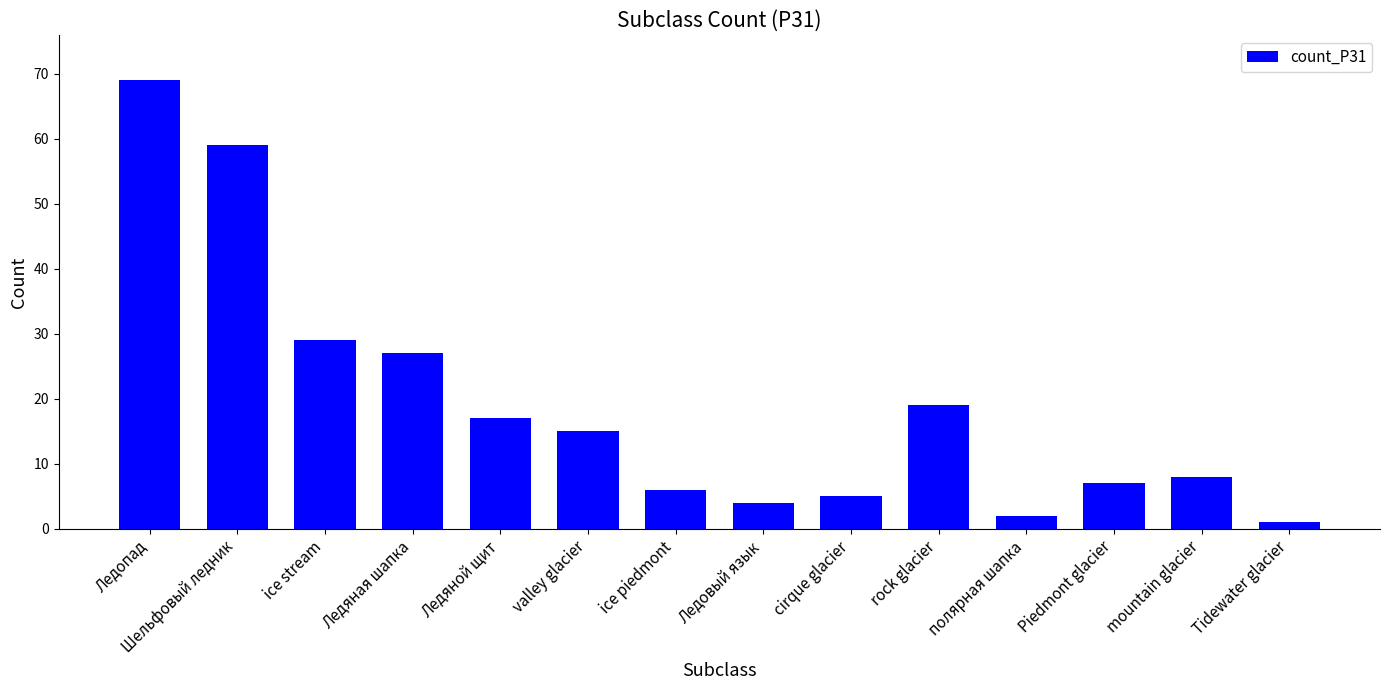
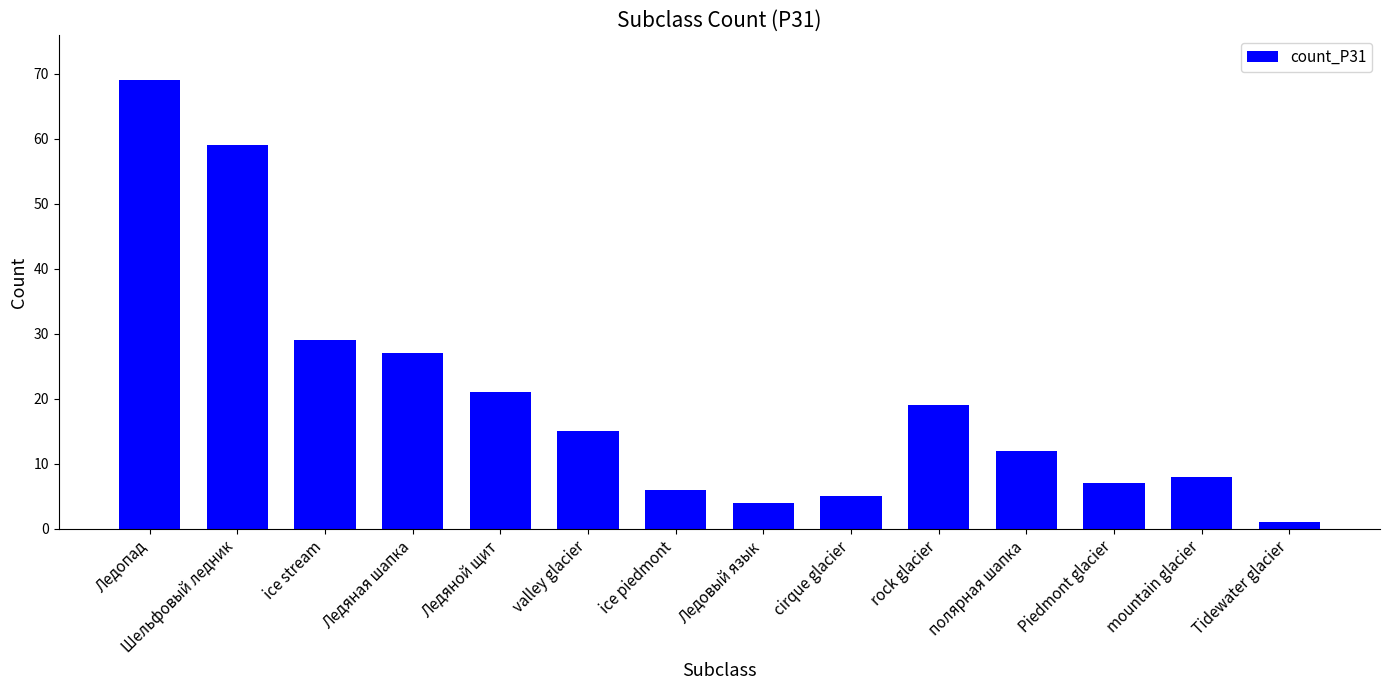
Ледяной щит: 17 -> 21
полярная шапка: 2 -> 12
